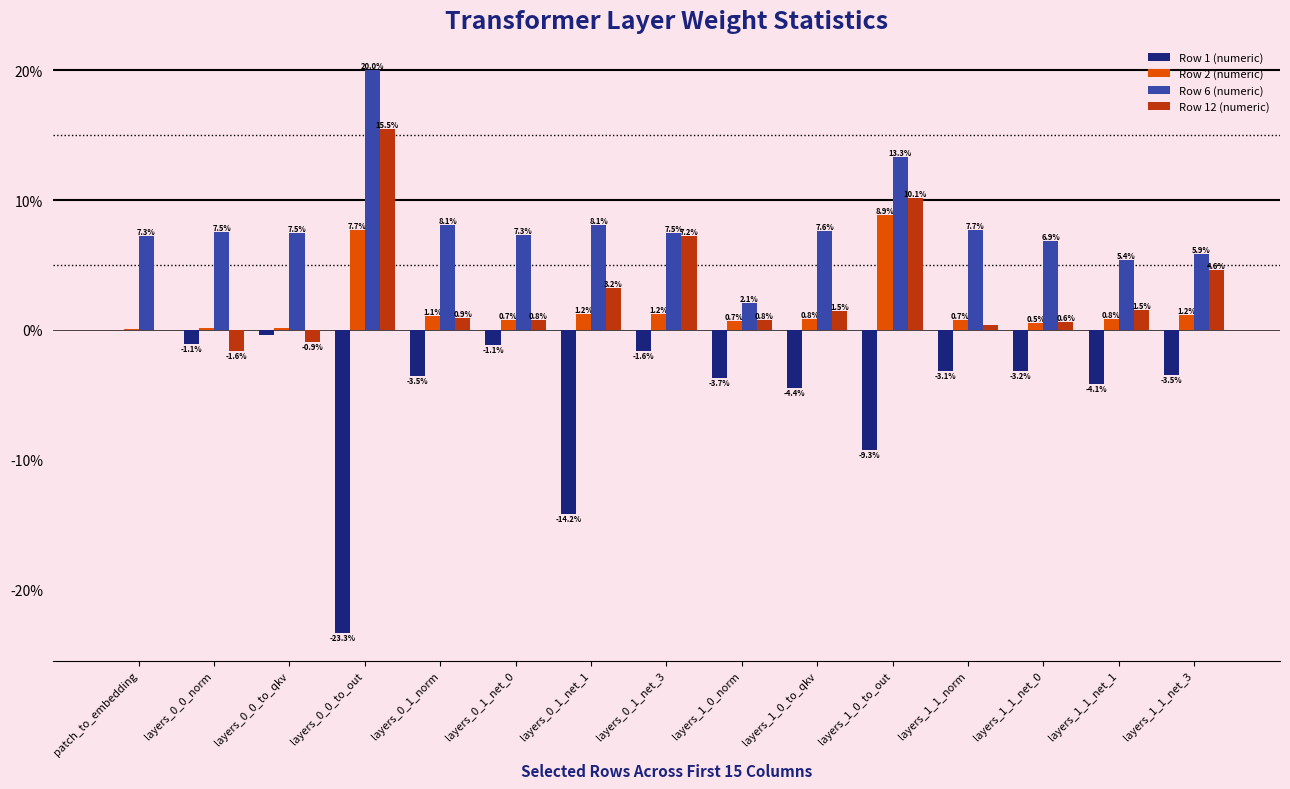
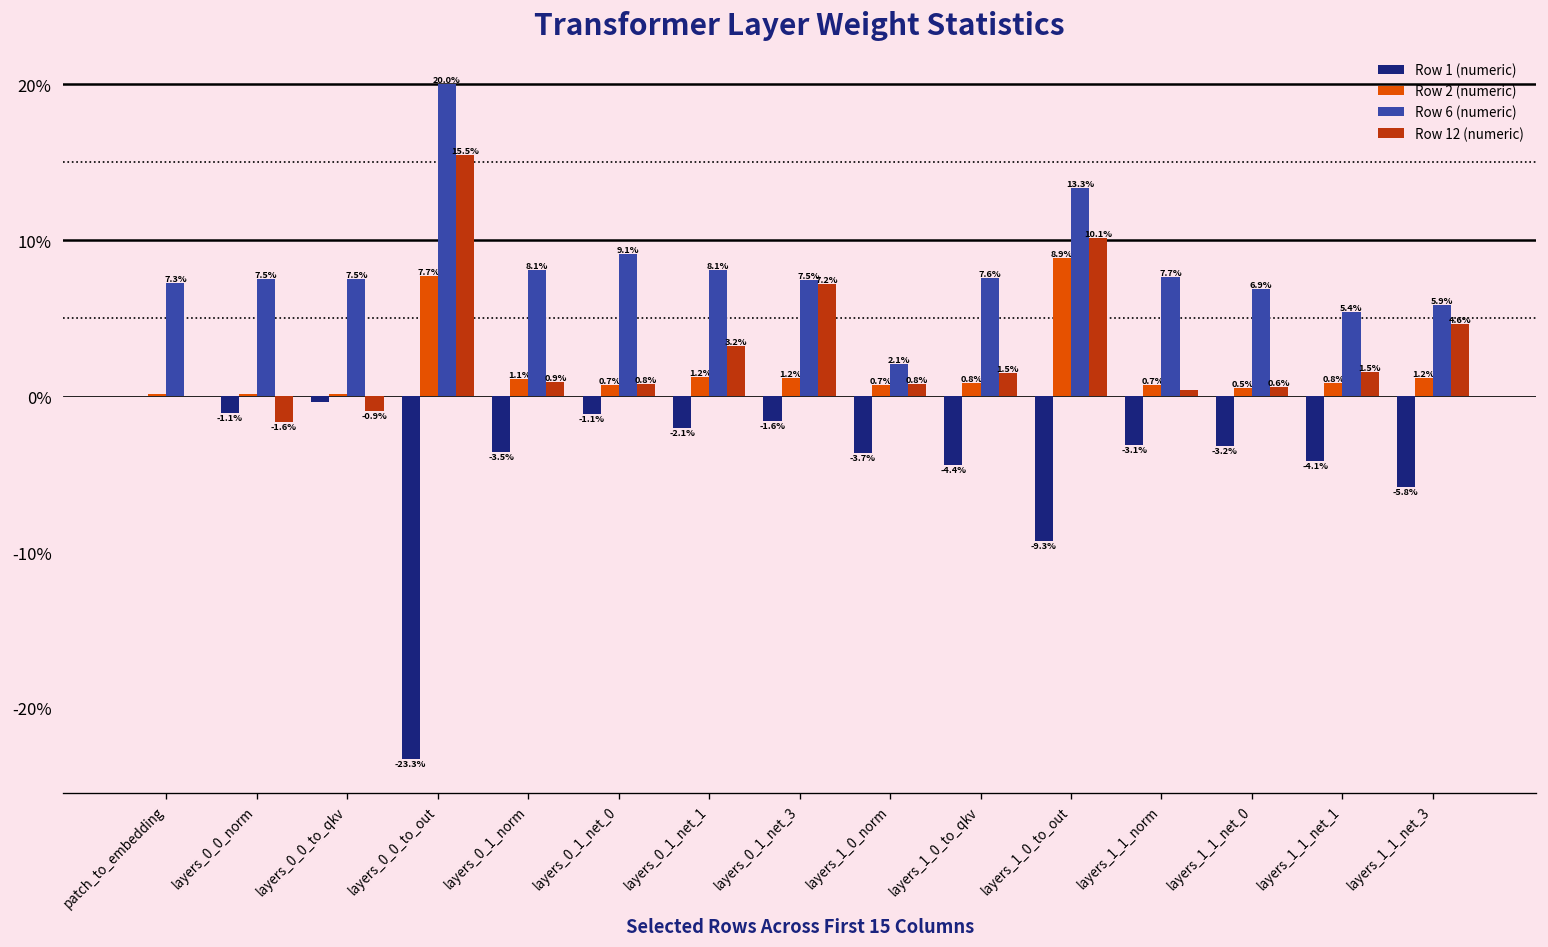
Row 6 (numeric), layers_0_1_net_0: 7.3% -> 9.1%
Row 1 (numeric), layers_0_1_net_1: -14.2% -> -2.1%
Row 1 (numeric), layers_1_1_net_3: -3.5% -> -5.8%
